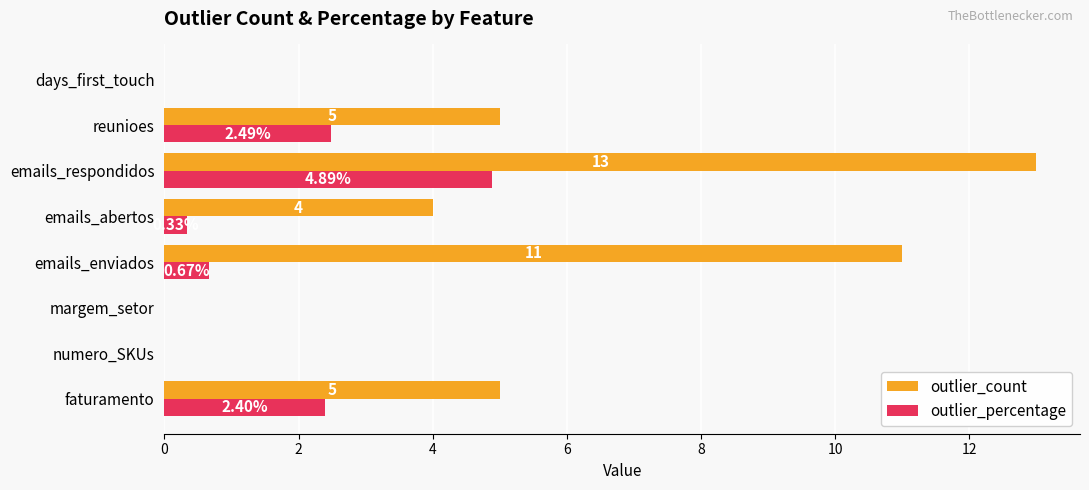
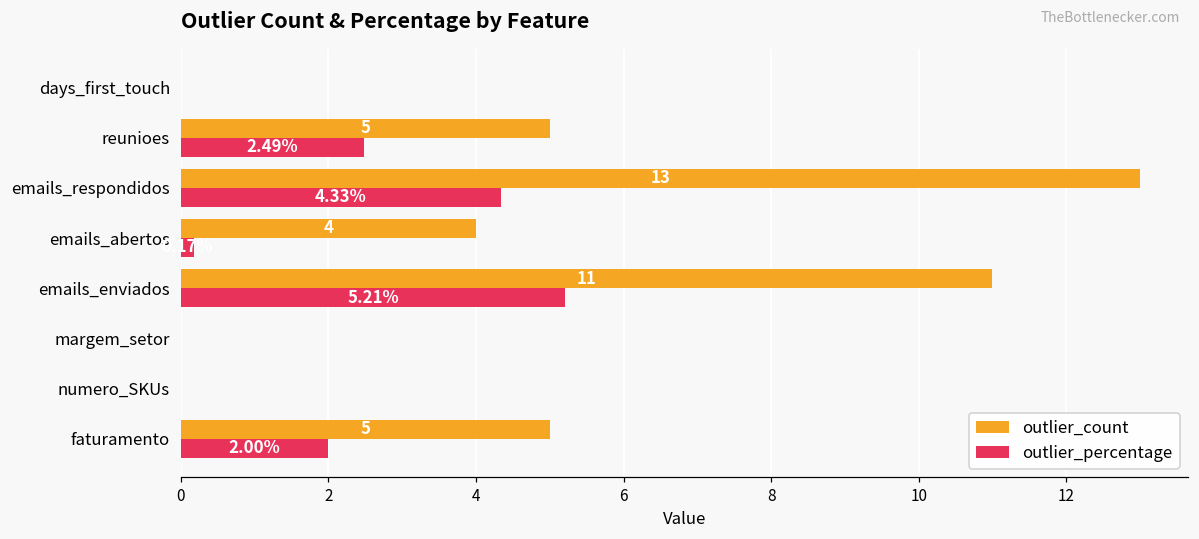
outlier_percentage, emails_respondidos: 4.89% -> 4.33%
outlier_percentage, emails_abertos: 0.3 -> 0.2
outlier_percentage, emails_enviados: 0.67% -> 5.21%
outlier_percentage, faturamento: 2.40% -> 2.00%
